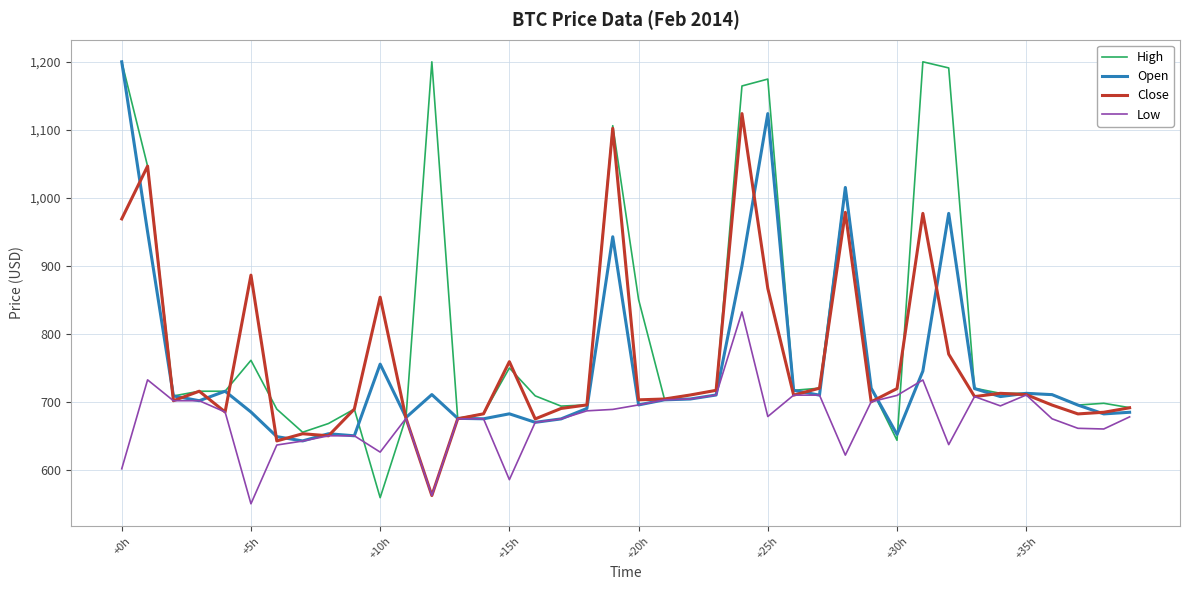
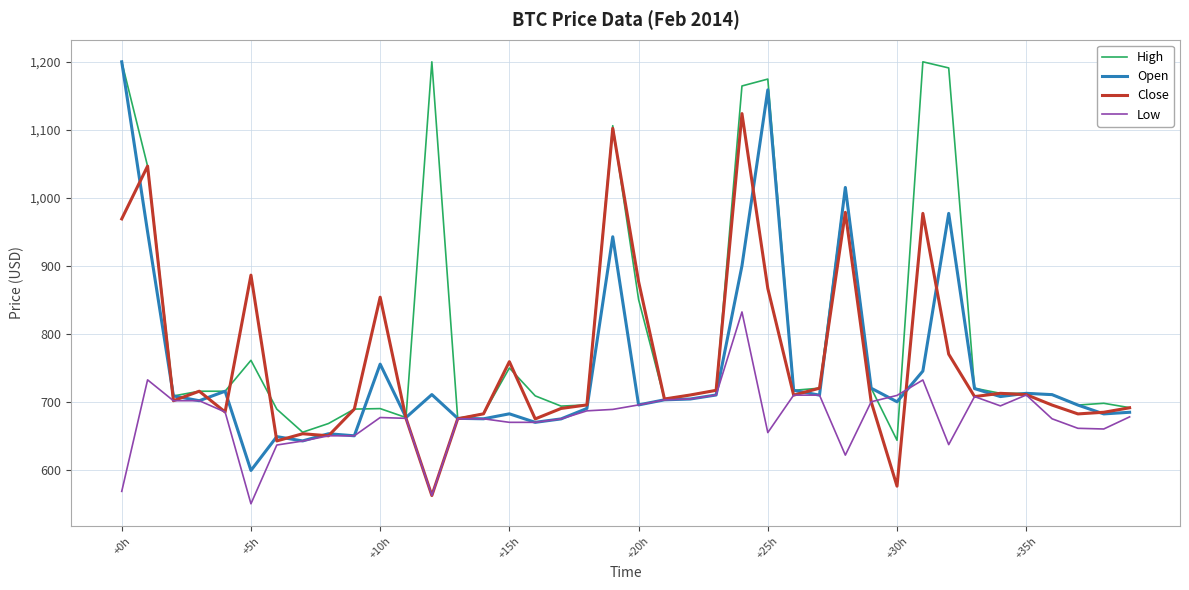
Low, +0h: 600 -> 570
Open, +5h: 690 -> 600
High, +10h: 560 -> 690
Low, +10h: 630 -> 680
Low, +15h: 590 -> 670
Close, +20h: 700 -> 880
Open, +25h: 1,120 -> 1,160
Low, +25h: 680 -> 650
Open, +30h: 650 -> 700
Close, +30h: 720 -> 580
